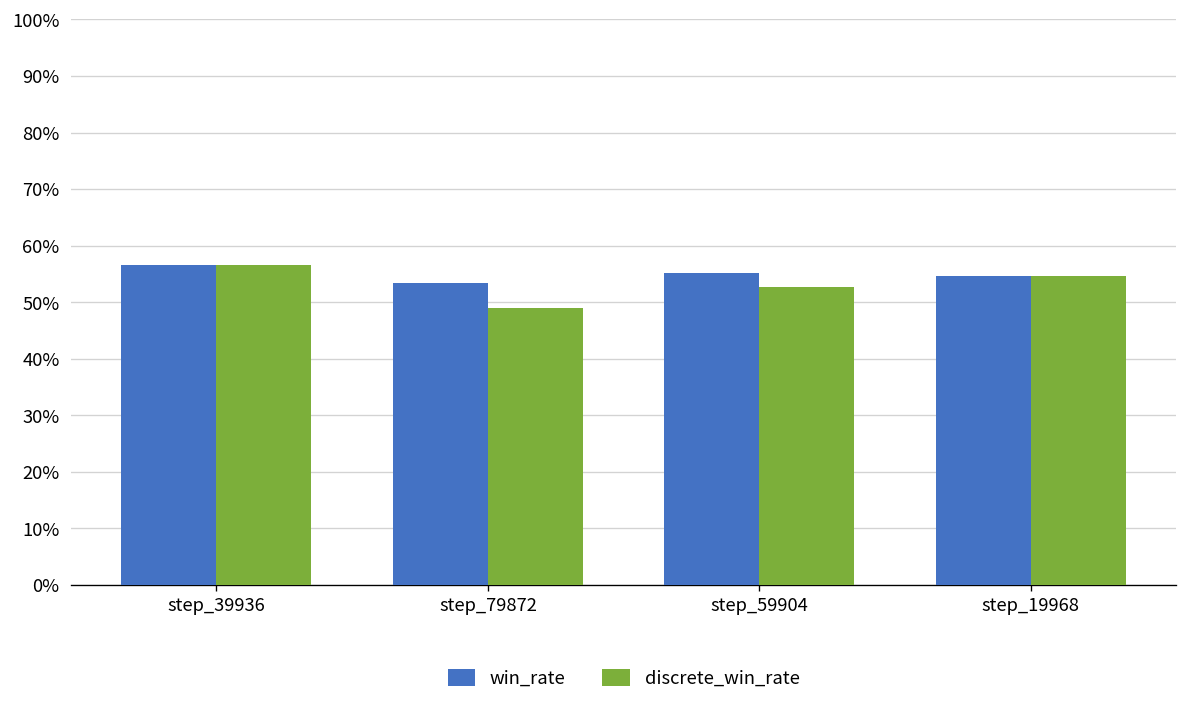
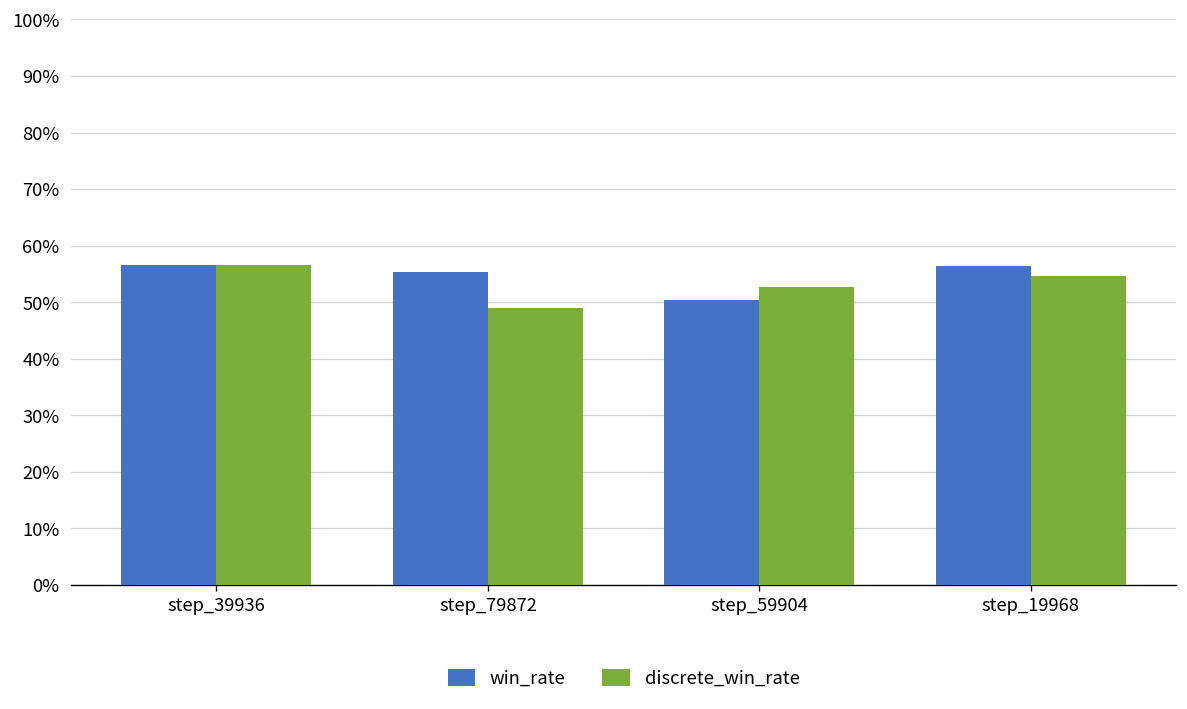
win_rate, step_79872: 53% -> 55%
win_rate, step_59904: 55% -> 50%
win_rate, step_19968: 55% -> 56%
